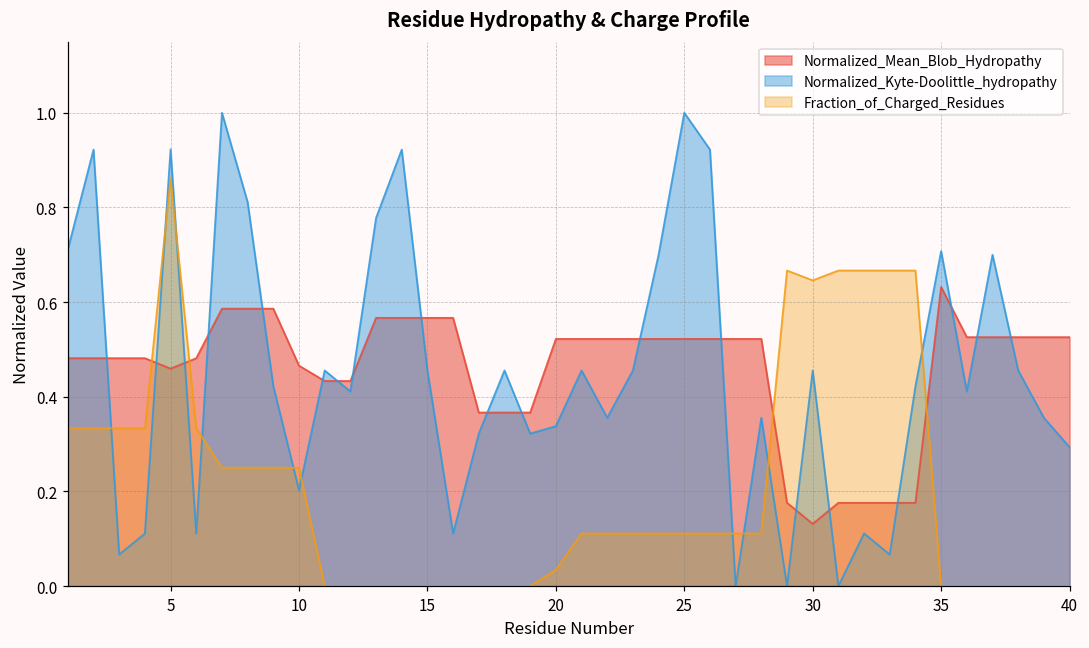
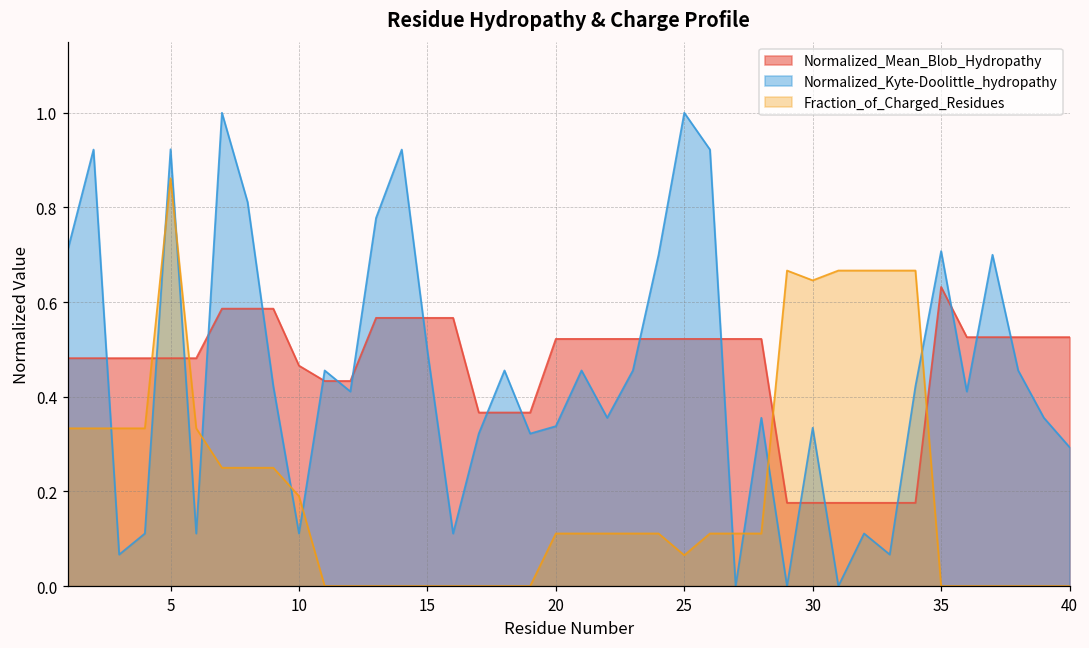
Normalized_Mean_Blob_Hydropathy, 5: 0.46 -> 0.48
Normalized_Kyte-Doolittle_hydropathy, 10: 0.20 -> 0.11
Fraction_of_Charged_Residues, 10: 0.25 -> 0.19
Normalized_Kyte-Doolittle_hydropathy, 15: 0.46 -> 0.50
Fraction_of_Charged_Residues, 20: 0.03 -> 0.11
Fraction_of_Charged_Residues, 25: 0.11 -> 0.07
Normalized_Mean_Blob_Hydropathy, 30: 0.13 -> 0.18
Normalized_Kyte-Doolittle_hydropathy, 30: 0.46 -> 0.33
